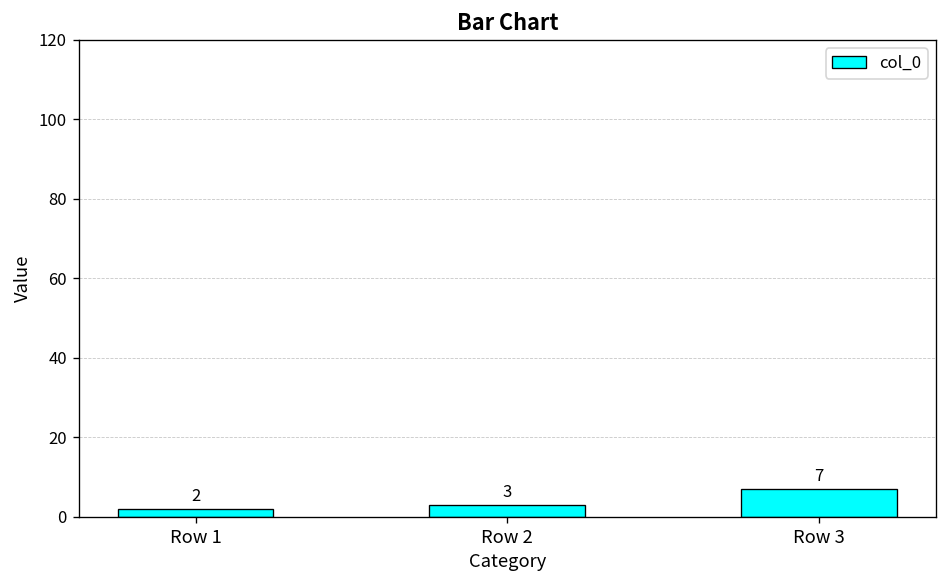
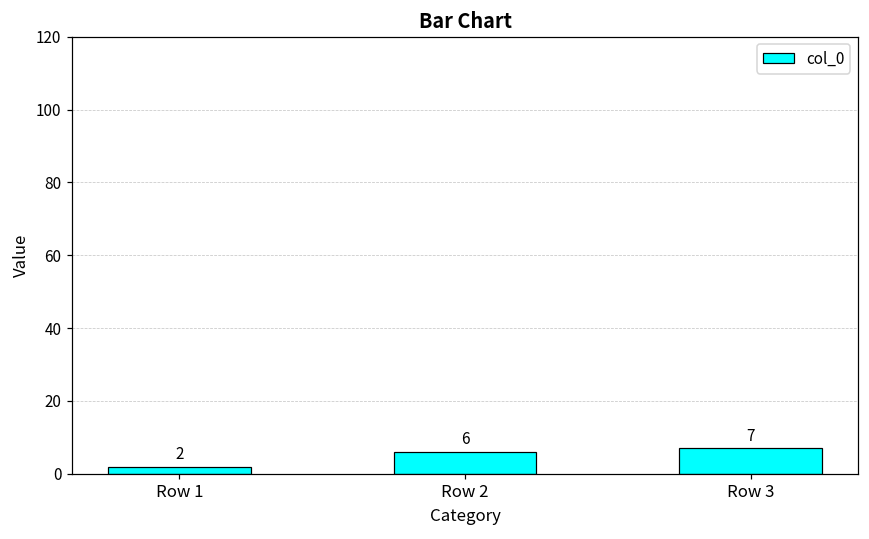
Row 2: 3 -> 6
